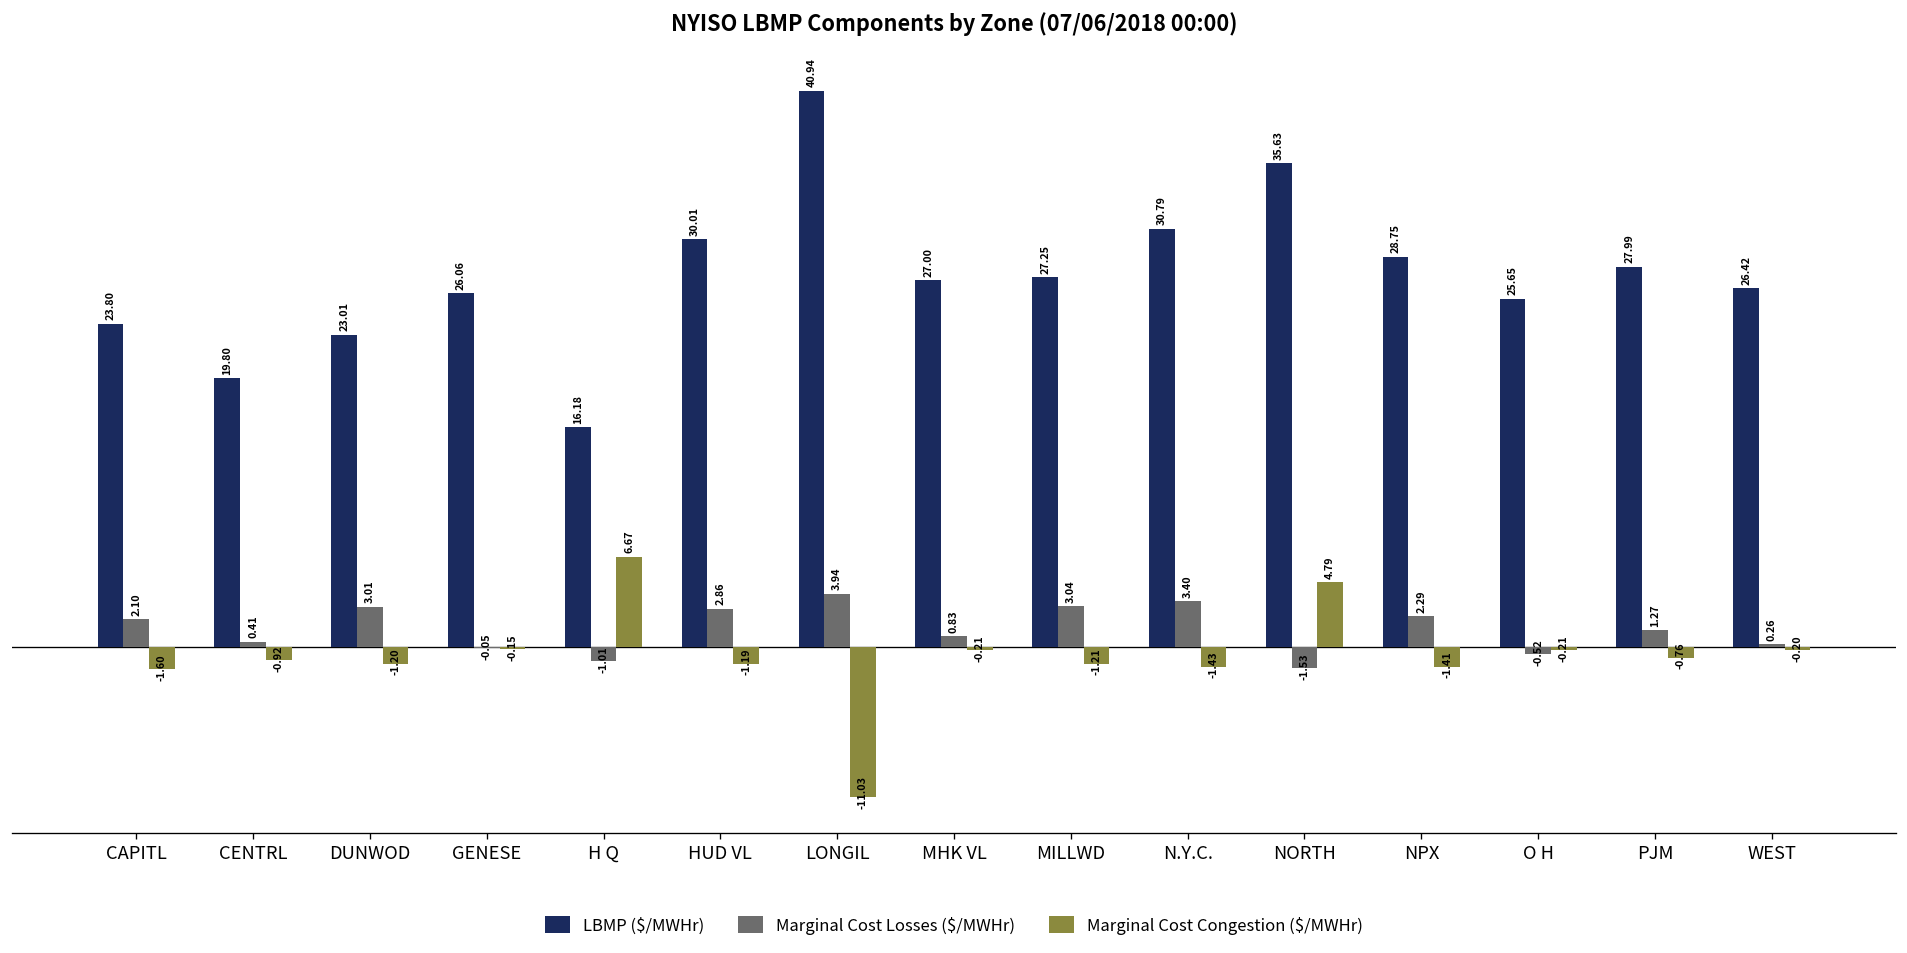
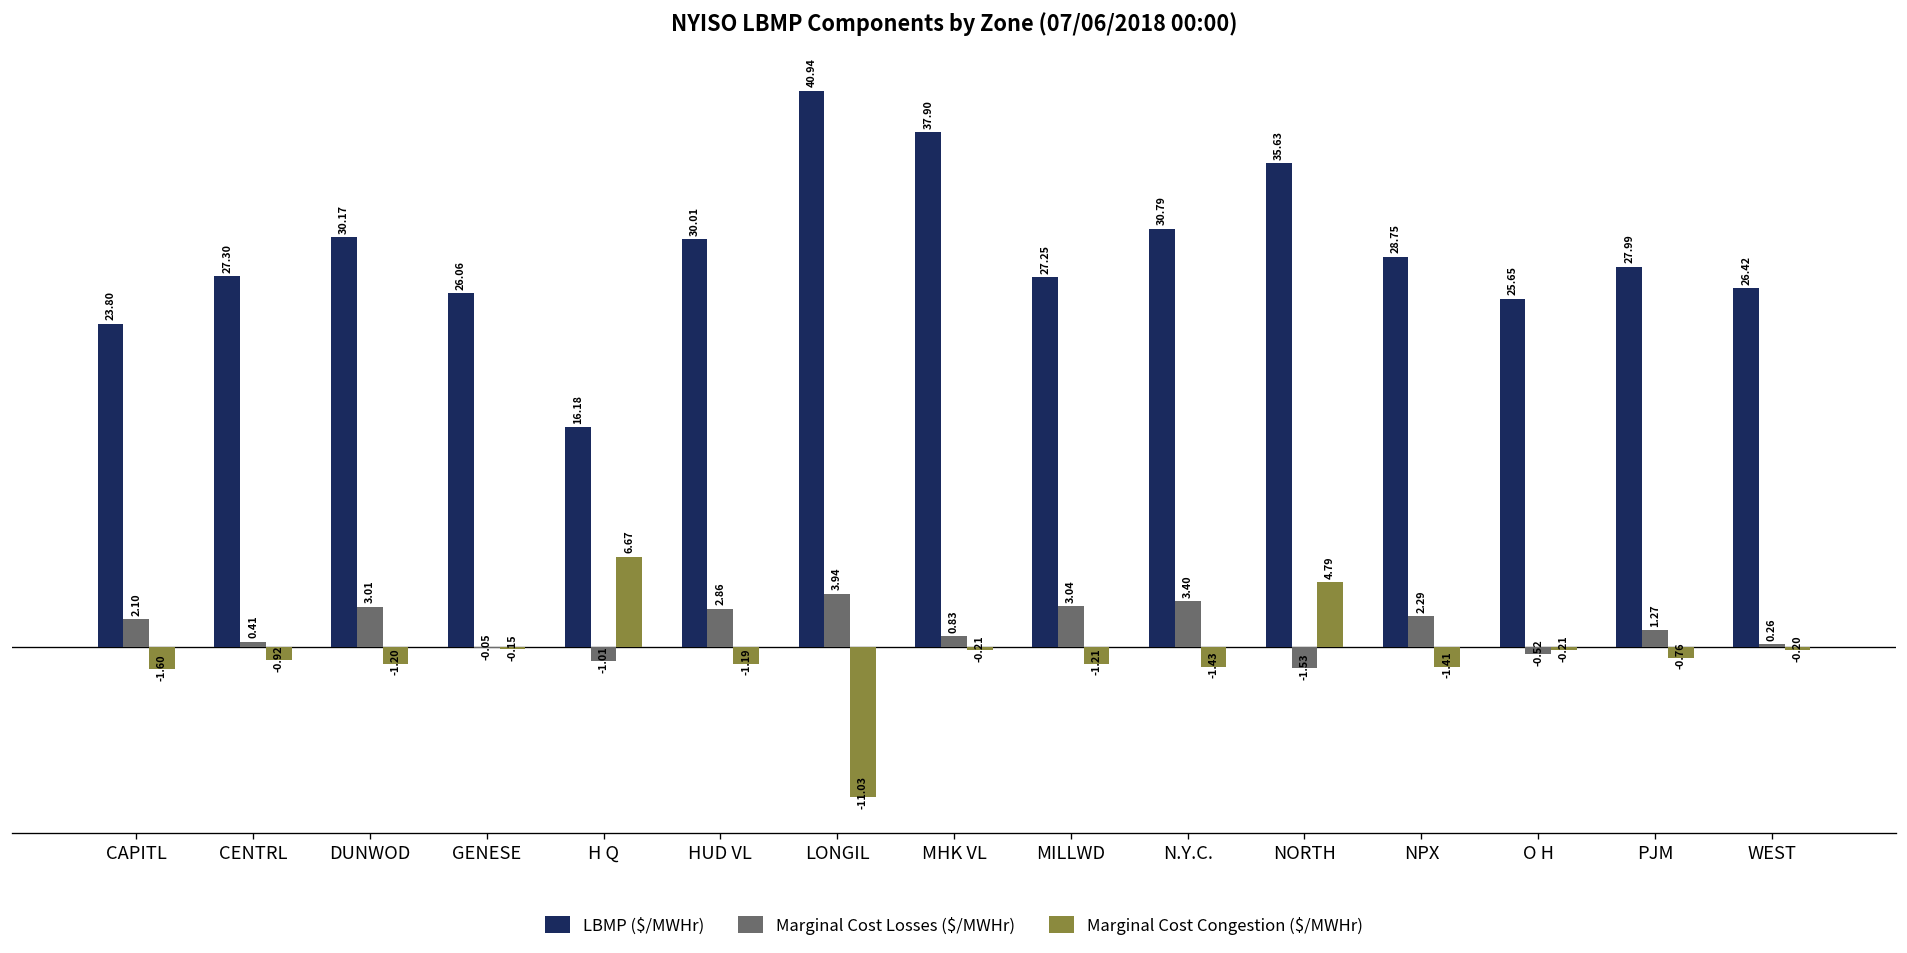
LBMP ($/MWHr), CENTRL: 19.80 -> 27.30
LBMP ($/MWHr), DUNWOD: 23.01 -> 30.17
LBMP ($/MWHr), MHK VL: 27.00 -> 37.90
